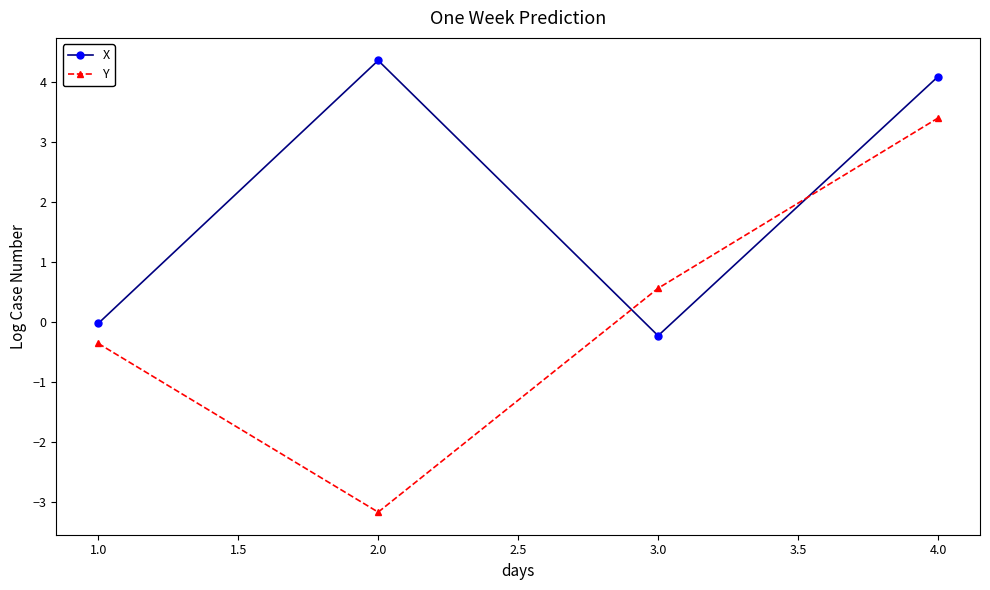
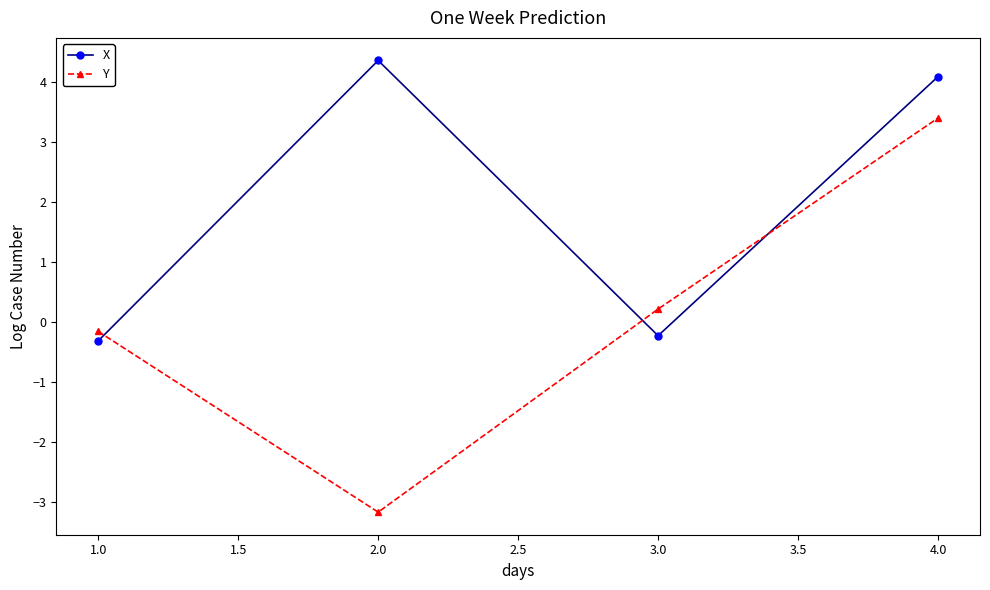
X, 1.0: 0.0 -> -0.3
Y, 1.0: -0.4 -> -0.2
Y, 3.0: 0.6 -> 0.2
